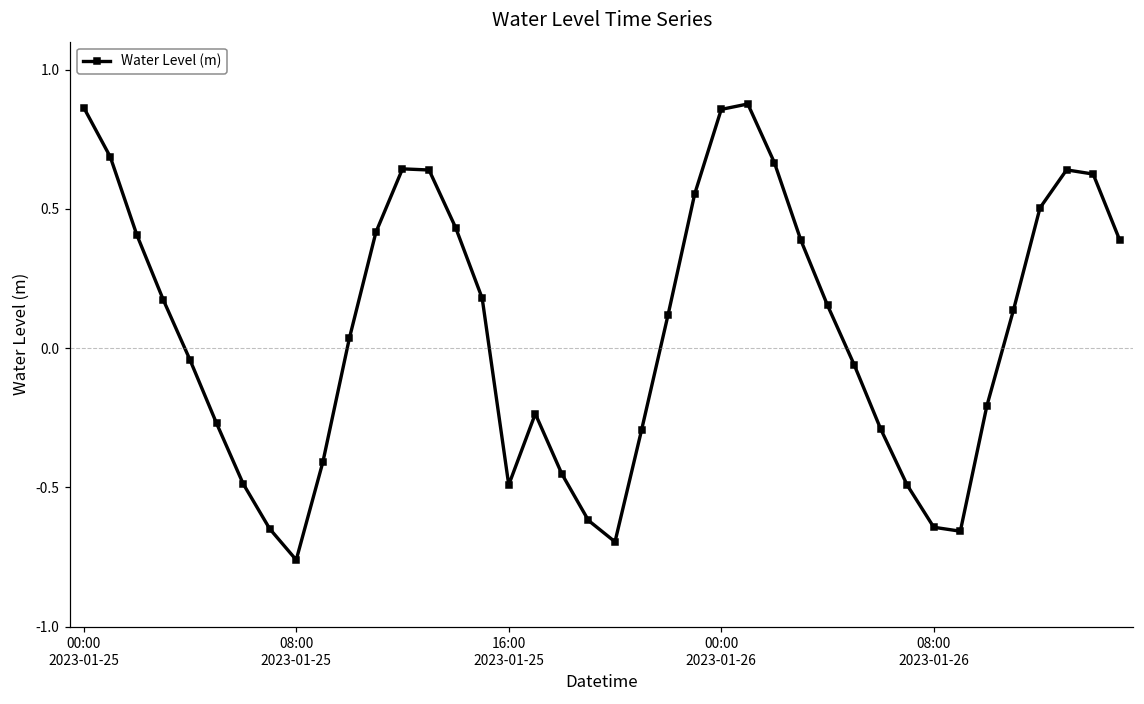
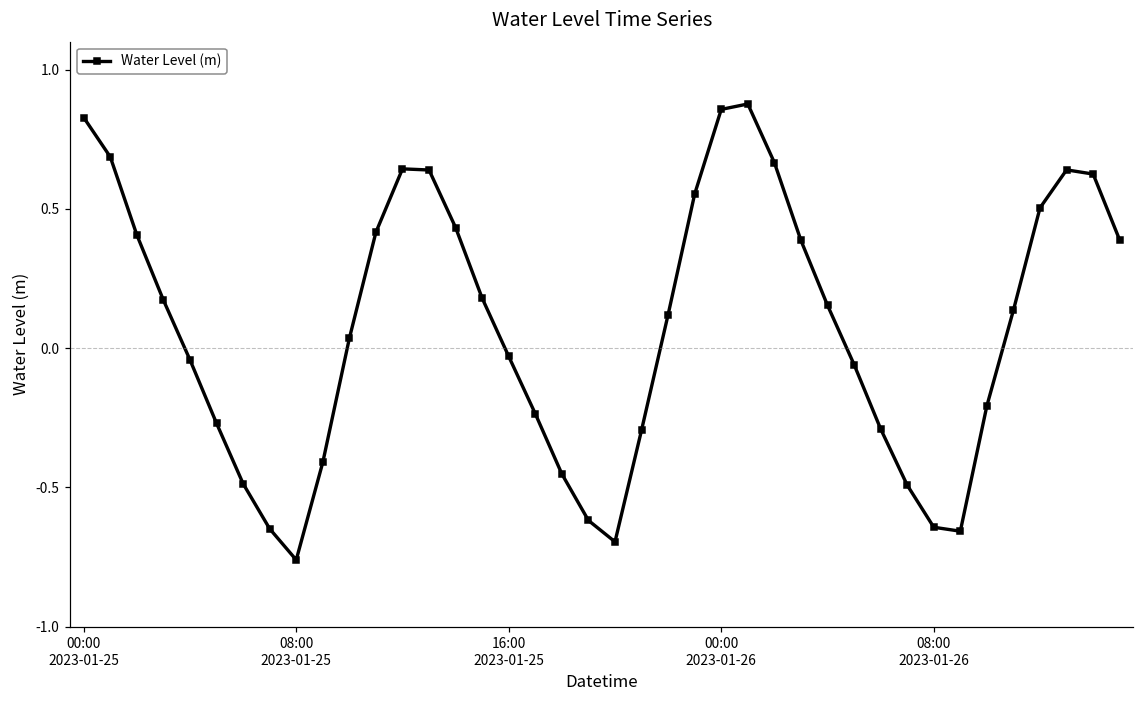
00:00 2023-01-25: 0.86 -> 0.83
16:00 2023-01-25: -0.49 -> -0.03
